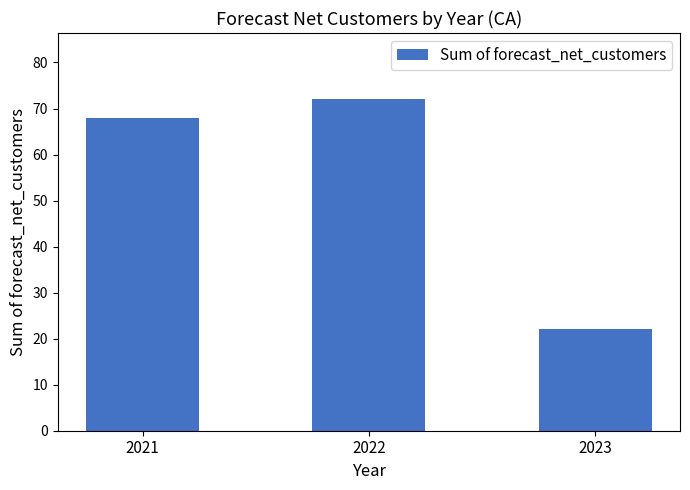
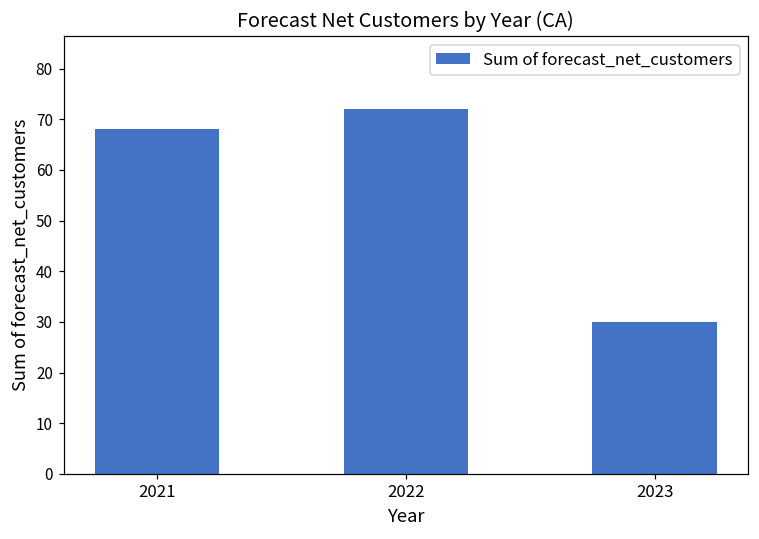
2023: 22 -> 30
